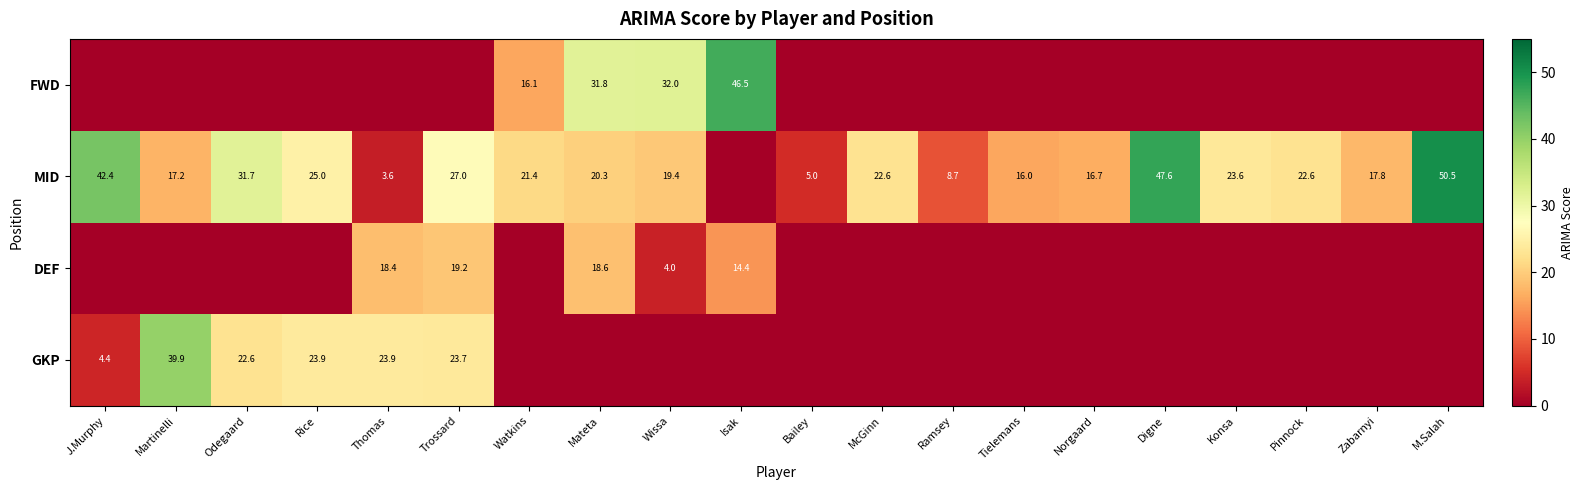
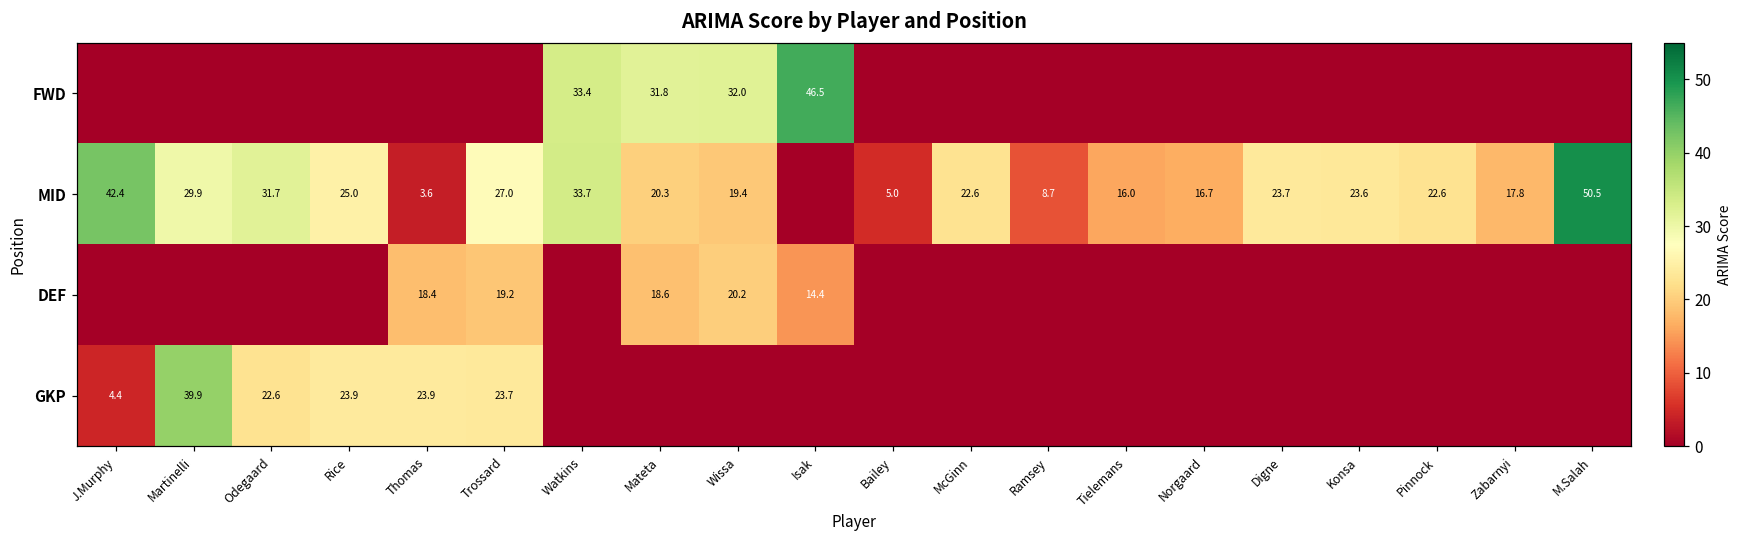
FWD, Watkins: 16.1 -> 33.4
MID, Martinelli: 17.2 -> 29.9
MID, Watkins: 21.4 -> 33.7
MID, Digne: 47.6 -> 23.7
DEF, Wissa: 4.0 -> 20.2
